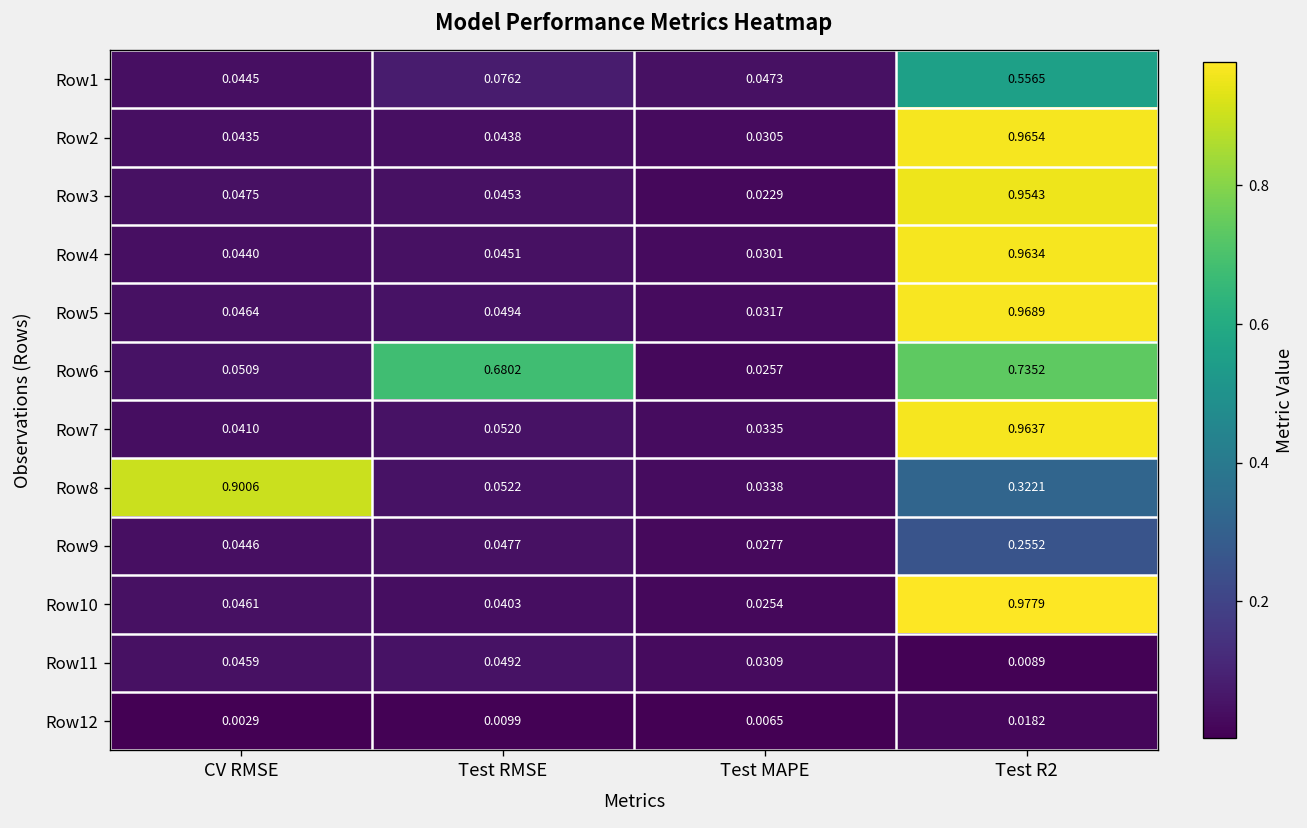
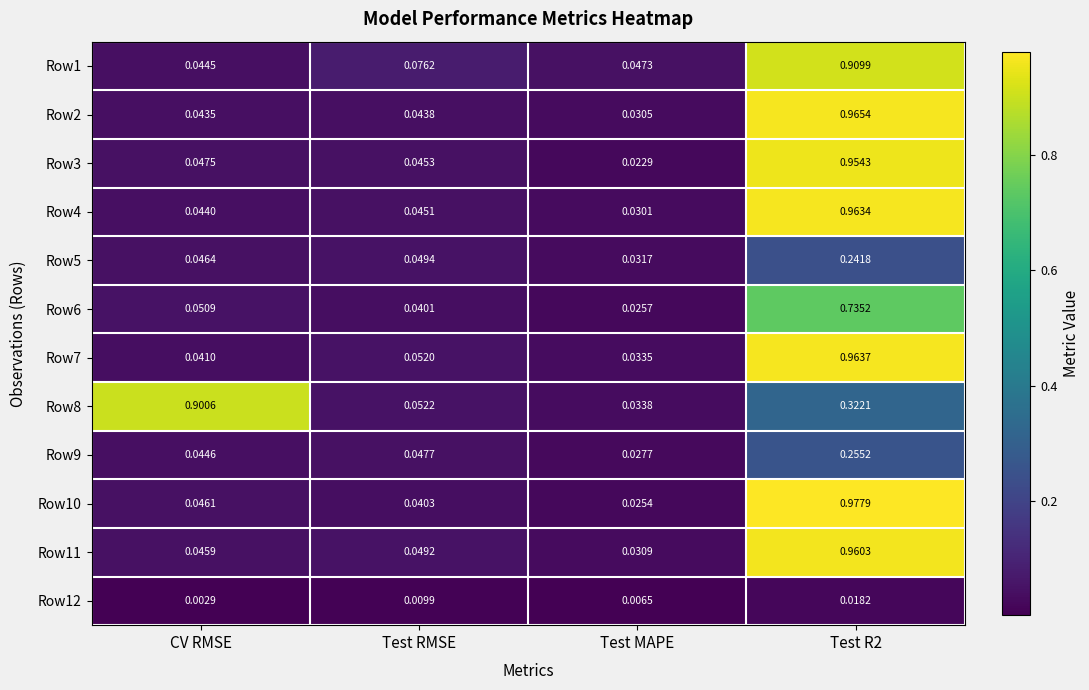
Row1, Test R2: 0.5565 -> 0.9099
Row5, Test R2: 0.9689 -> 0.2418
Row6, Test RMSE: 0.6802 -> 0.0401
Row11, Test R2: 0.0089 -> 0.9603
